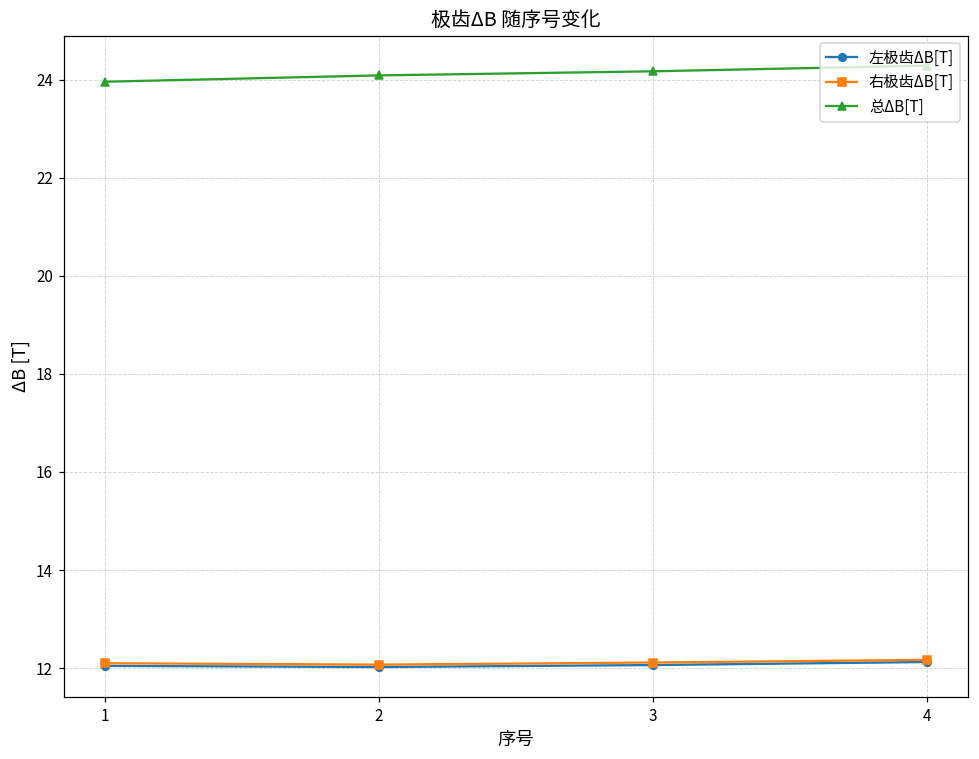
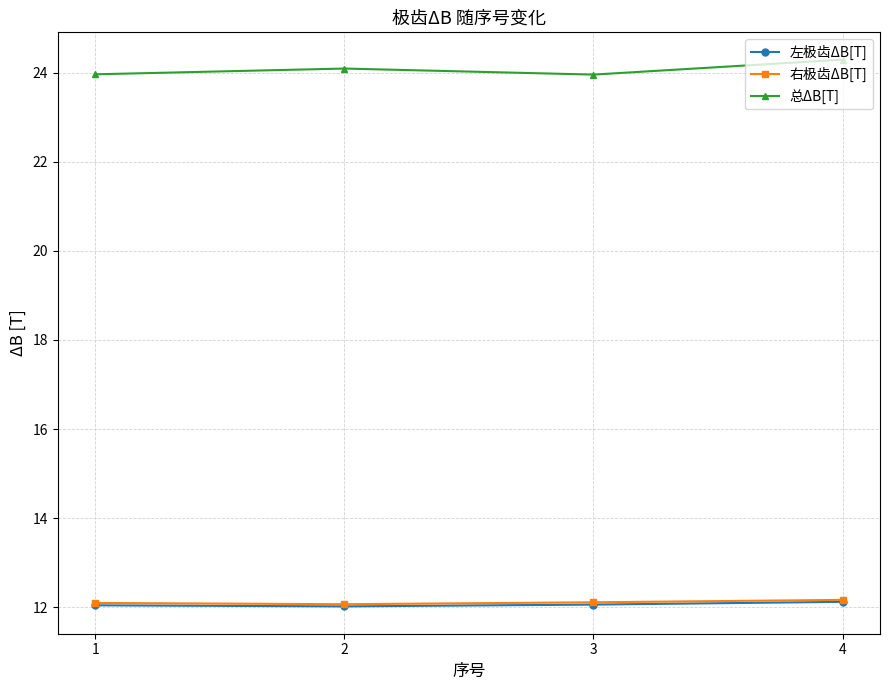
总ΔB[T], 3: 24.2 -> 24.0
